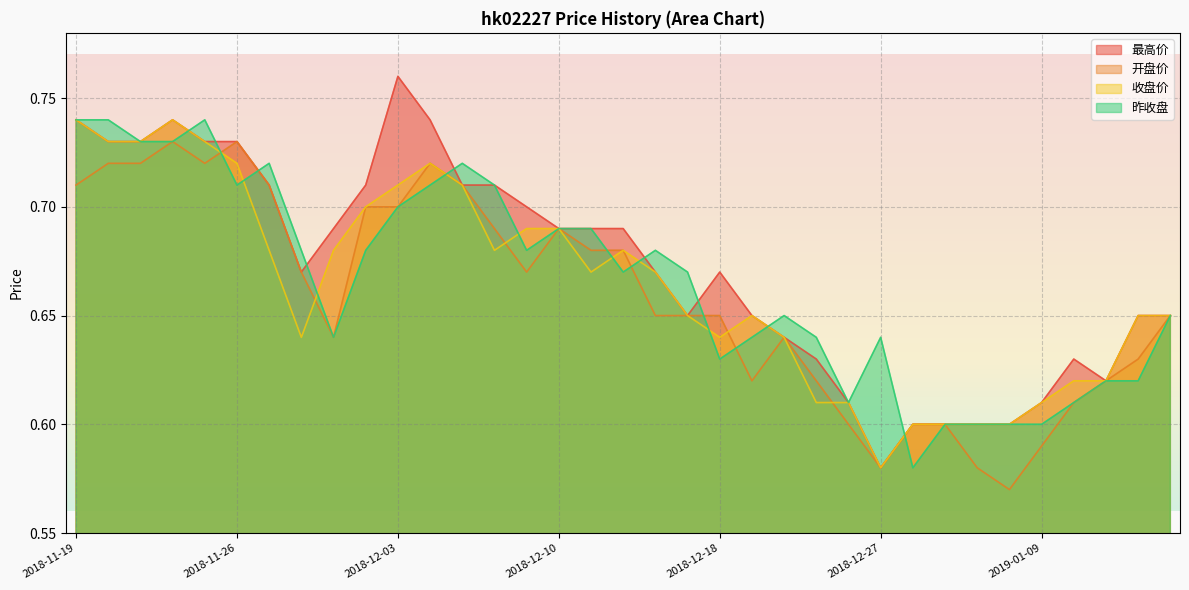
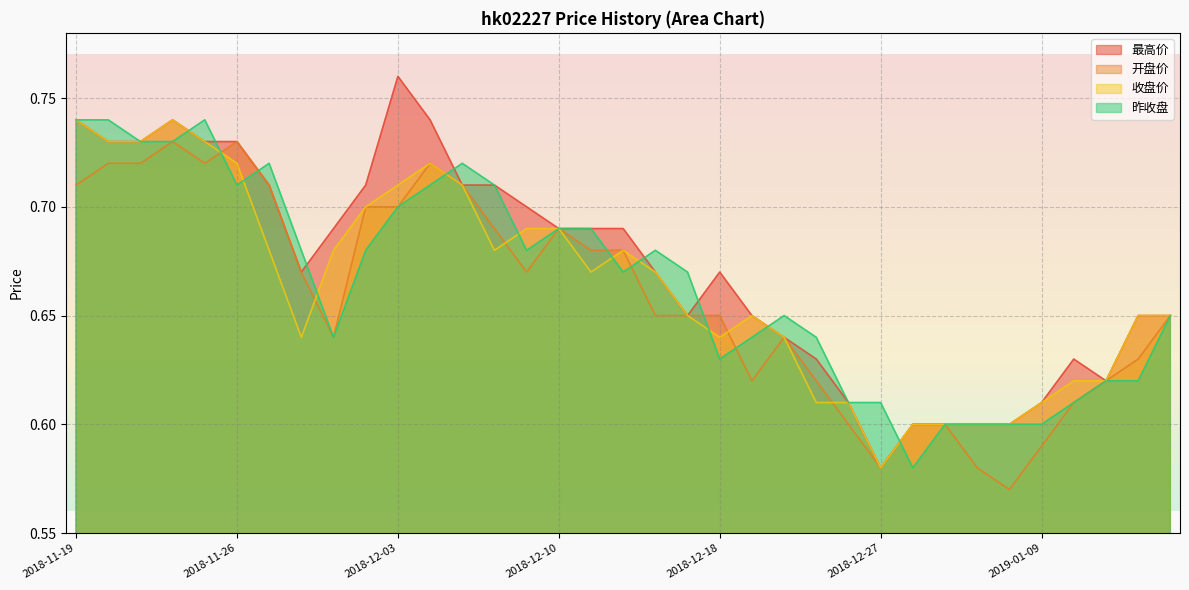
昨收盘, 2018-12-27: 0.64 -> 0.61
